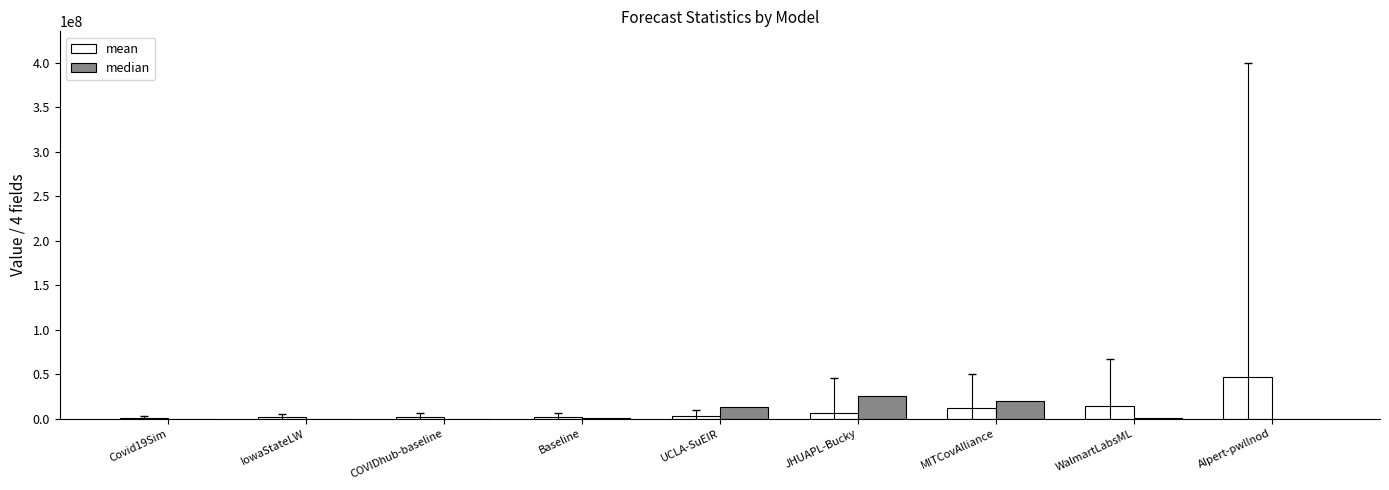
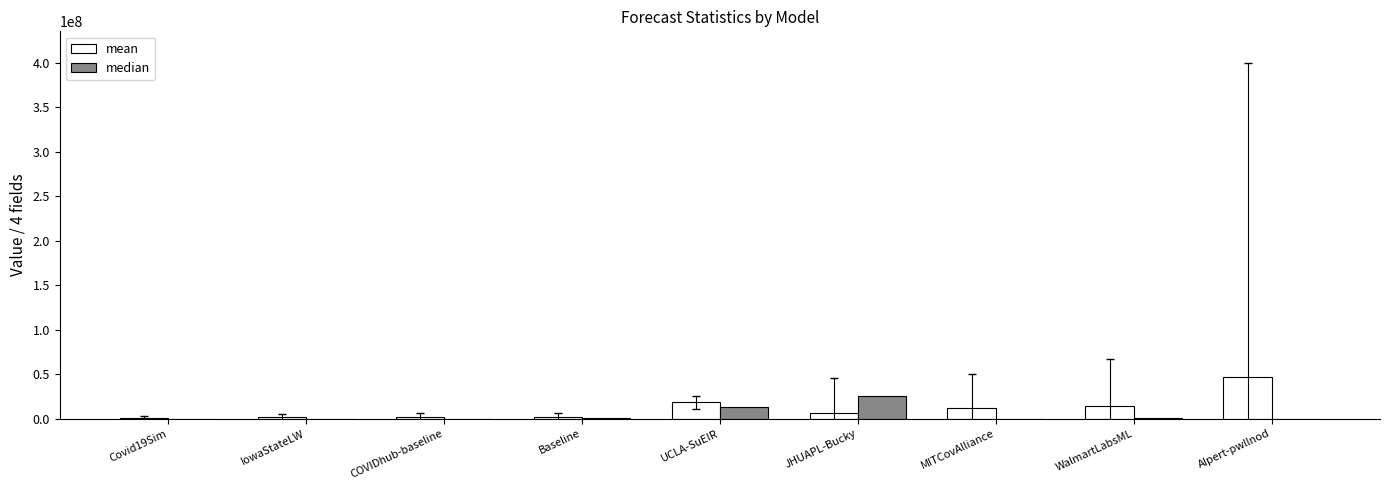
mean, UCLA-SuEIR: 0 -> 20000000
median, MITCovAlliance: 20000000 -> 0
